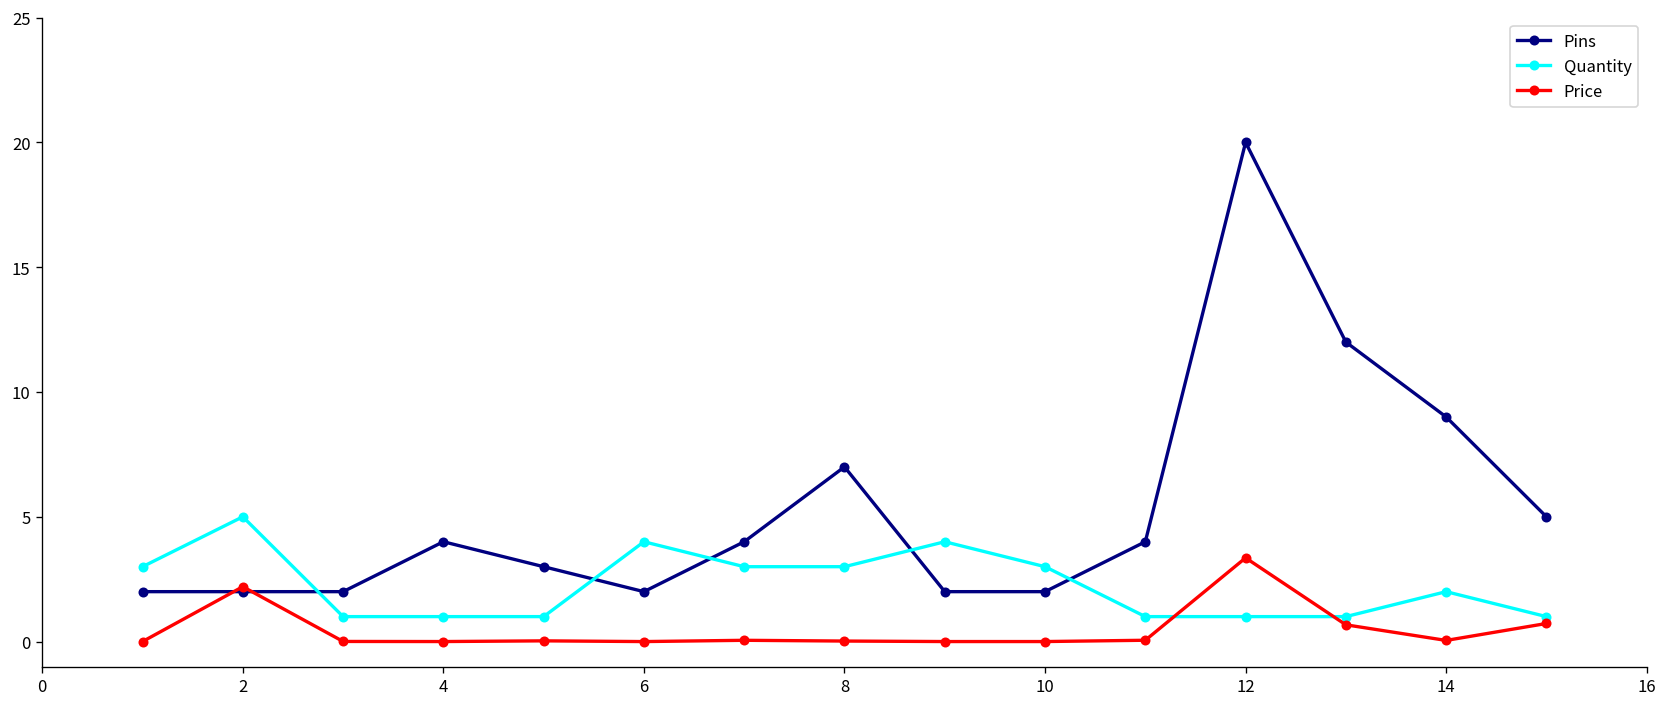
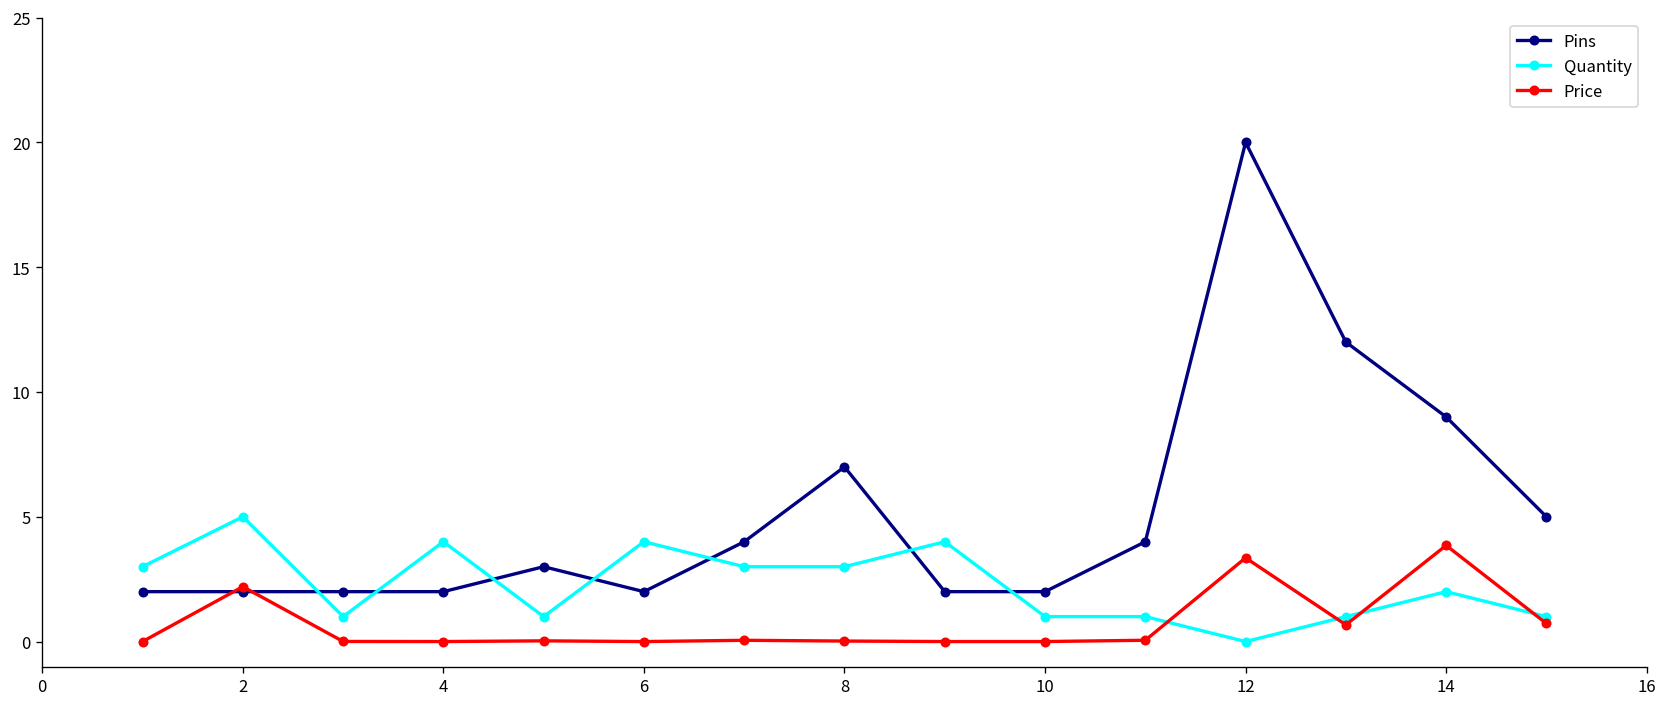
Pins, 4: 4 -> 2
Quantity, 4: 1 -> 4
Quantity, 10: 3 -> 1
Quantity, 12: 1 -> 0
Price, 14: 0.0 -> 3.9
